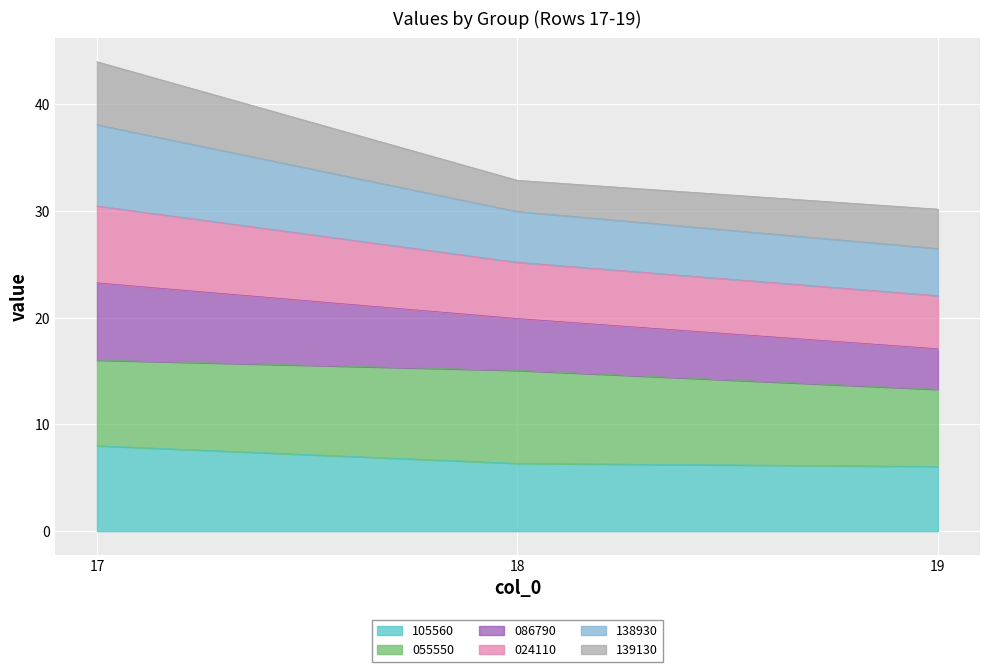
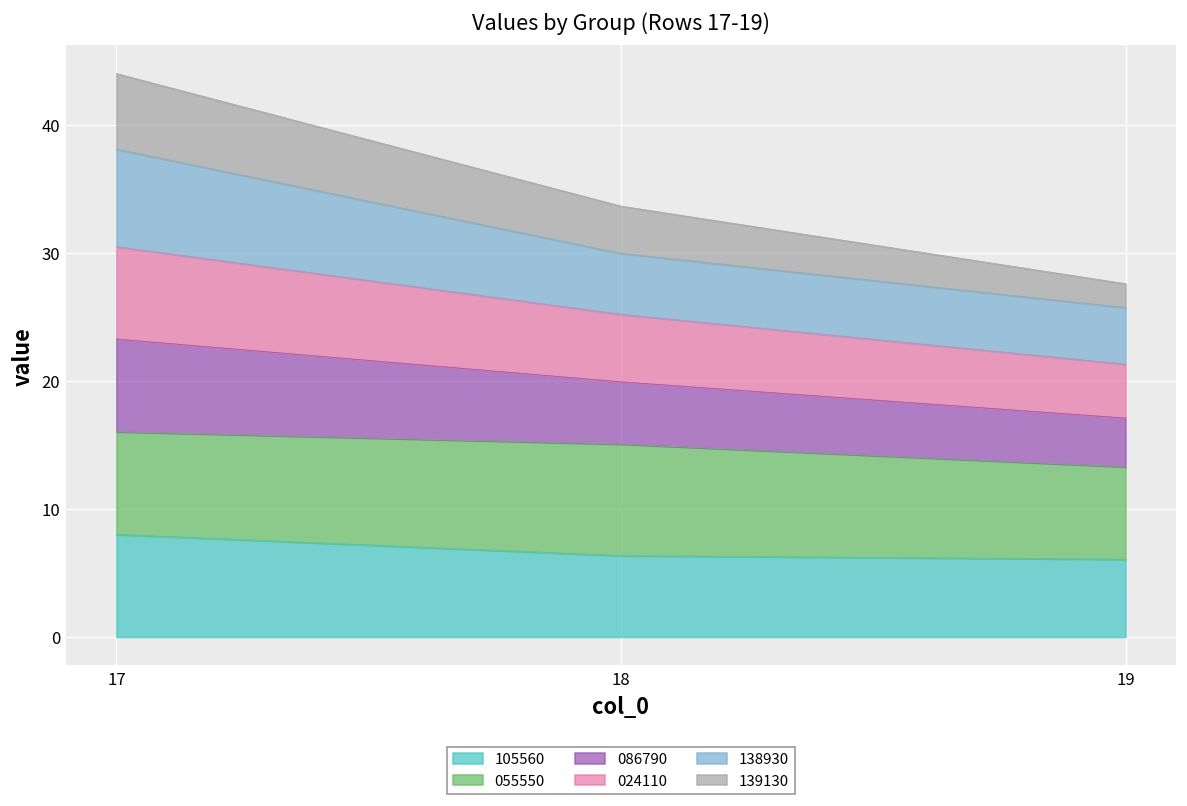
139130, 18: 2.9 -> 3.7
024110, 19: 5.0 -> 4.2
139130, 19: 3.7 -> 1.9
